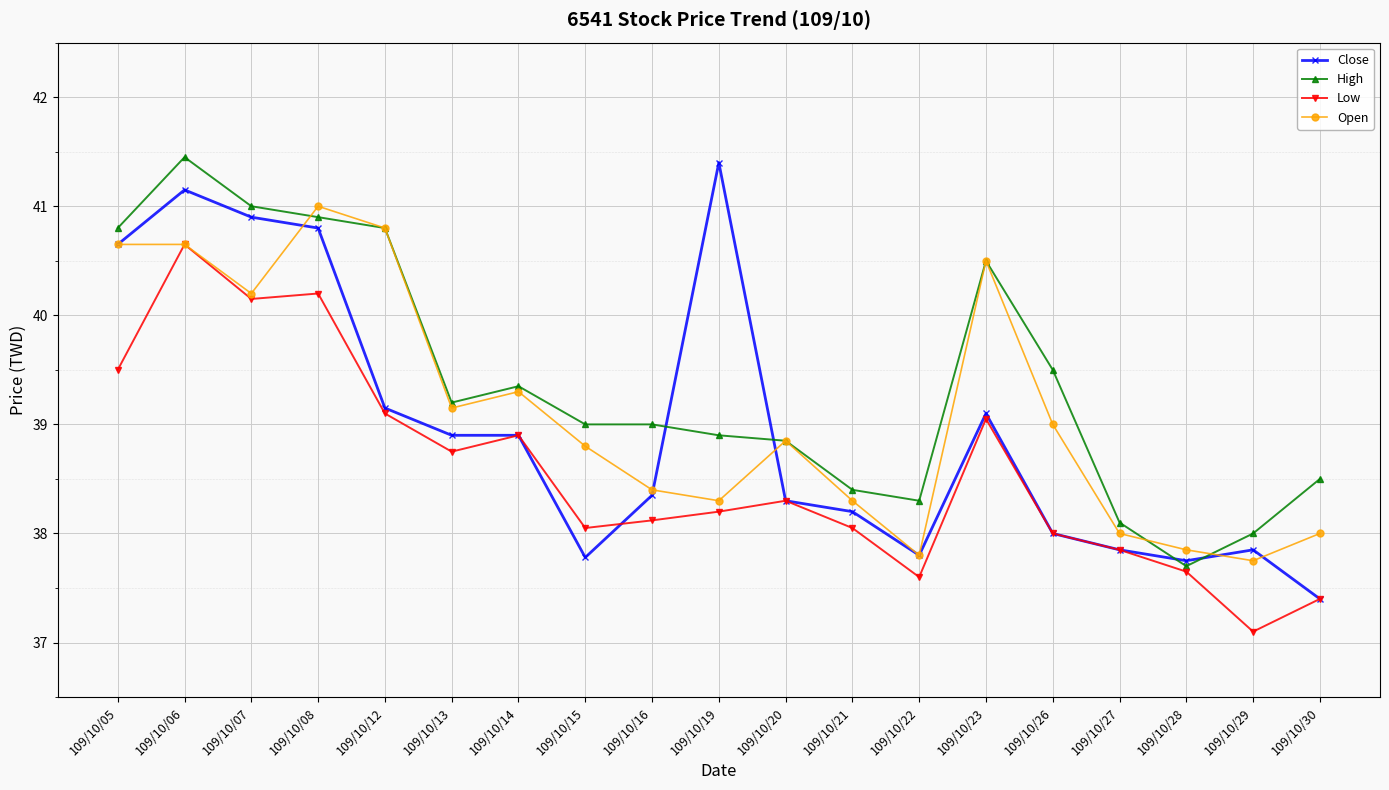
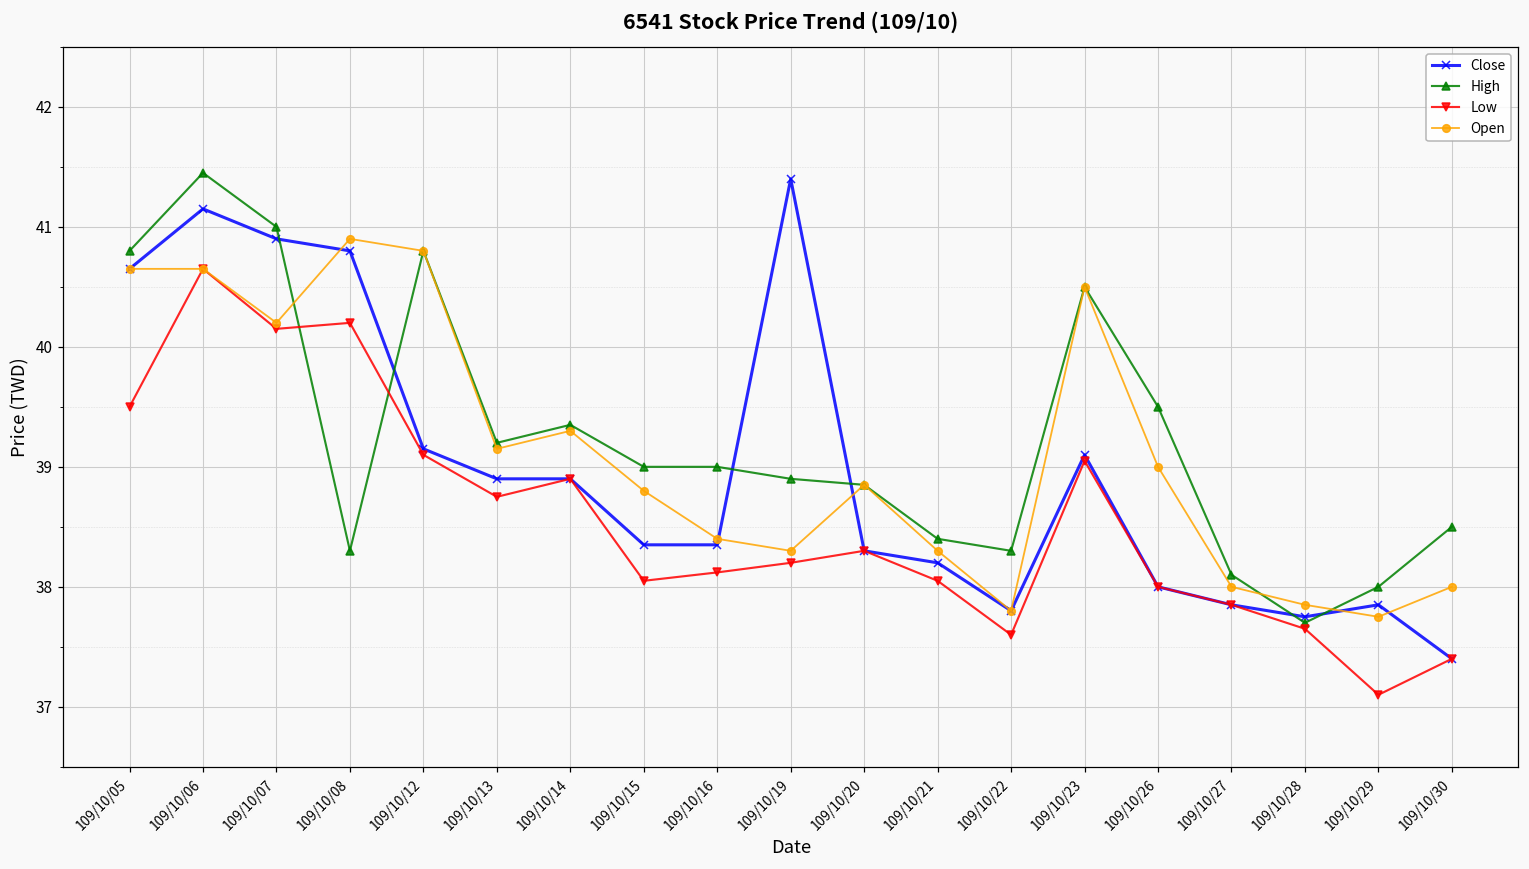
High, 109/10/08: 40.9 -> 38.3
Open, 109/10/08: 41.0 -> 40.9
Close, 109/10/15: 37.78 -> 38.35
